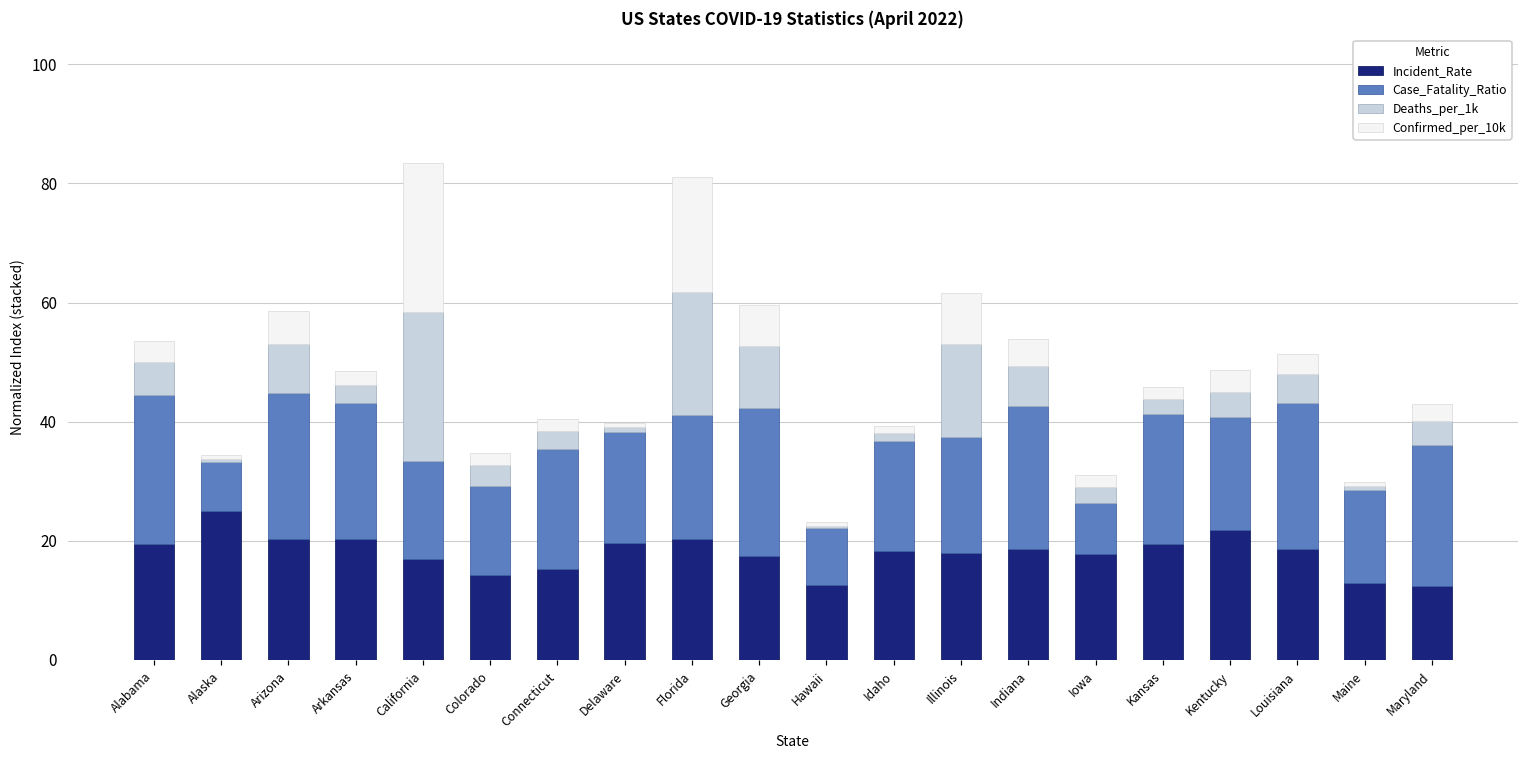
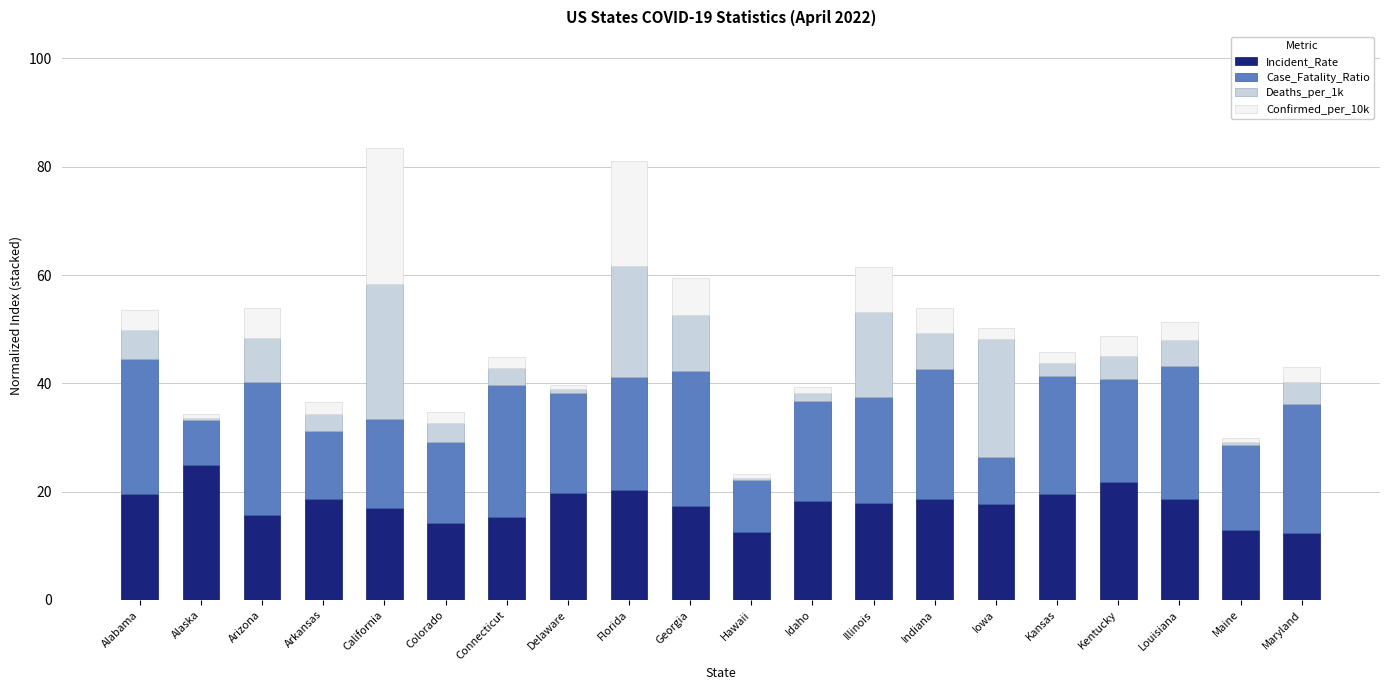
Incident_Rate, Arizona: 20 -> 16
Incident_Rate, Arkansas: 20 -> 19
Case_Fatality_Ratio, Arkansas: 23 -> 12
Case_Fatality_Ratio, Connecticut: 20 -> 25
Deaths_per_1k, Iowa: 3 -> 22
